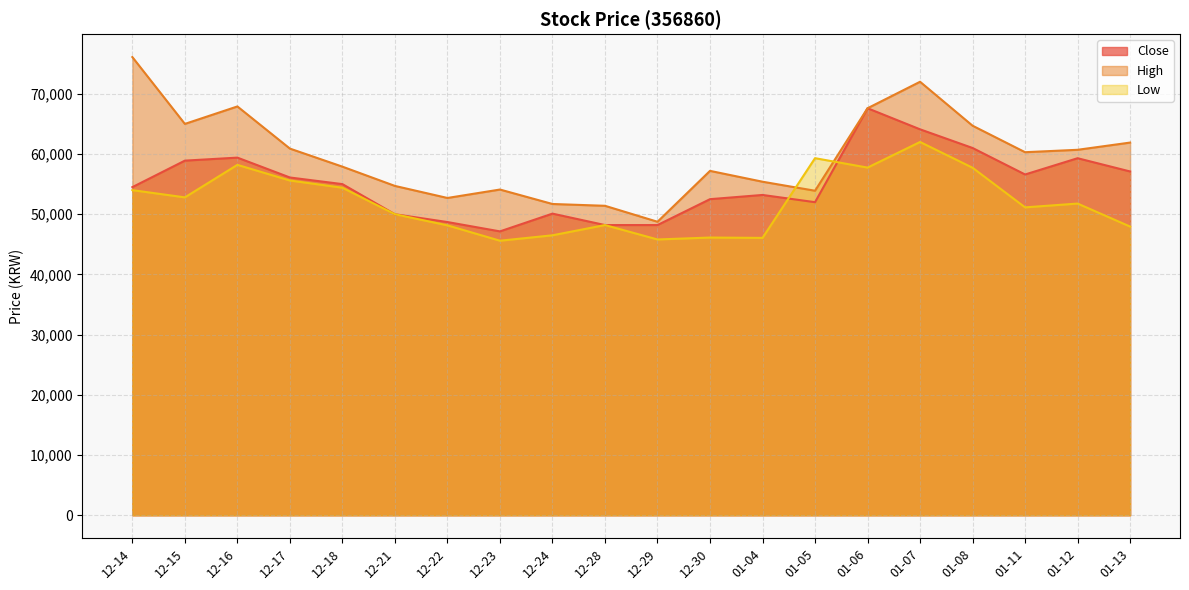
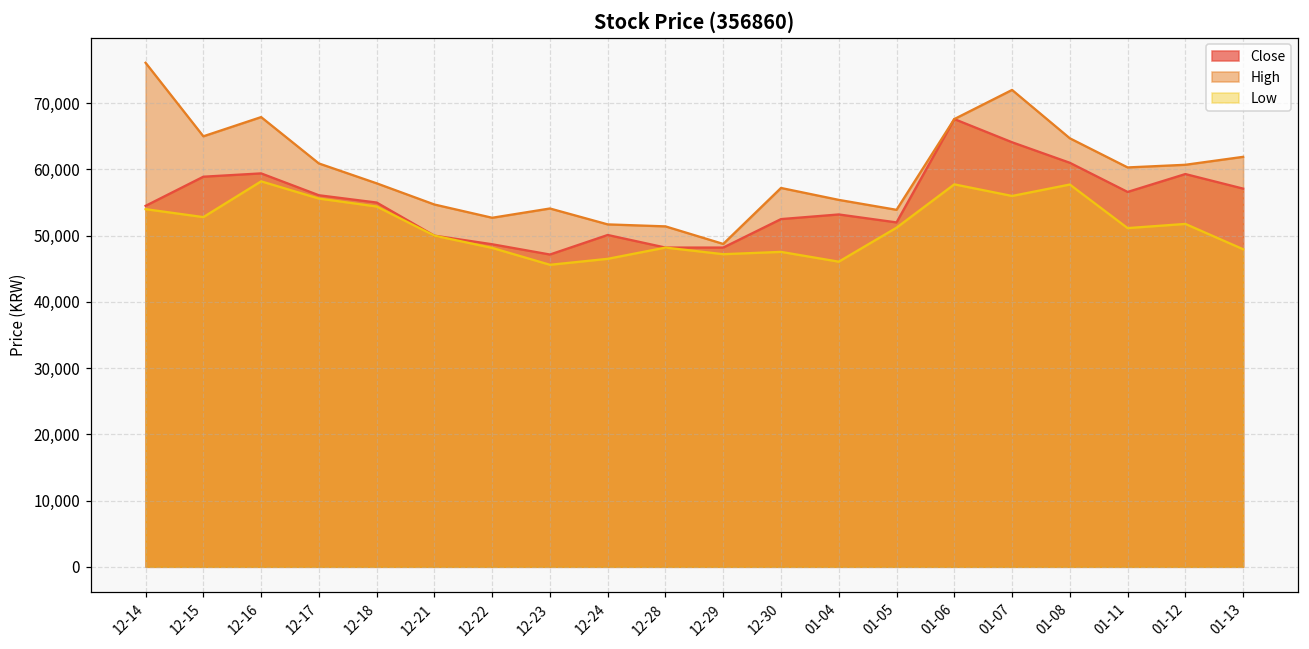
Low, 12-29: 46,000 -> 47,000
Low, 12-30: 46,000 -> 48,000
Low, 01-05: 59,000 -> 51,000
Low, 01-07: 62,000 -> 56,000
